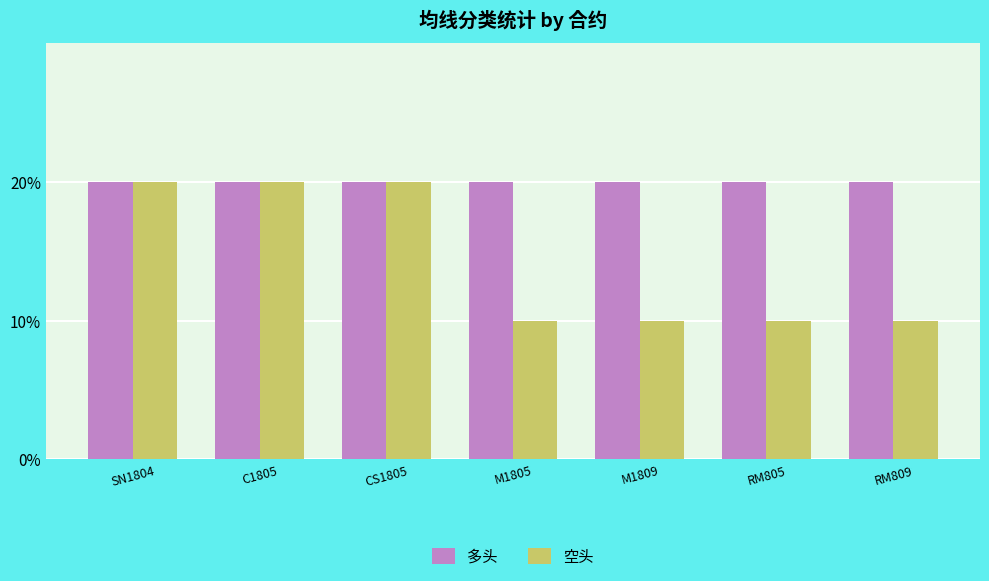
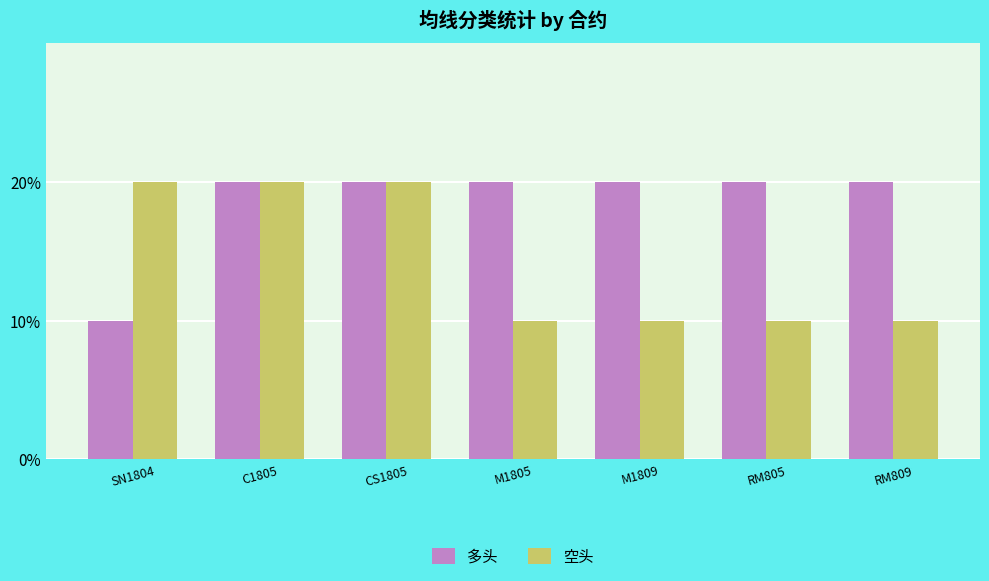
多头, SN1804: 20.0% -> 10.0%
